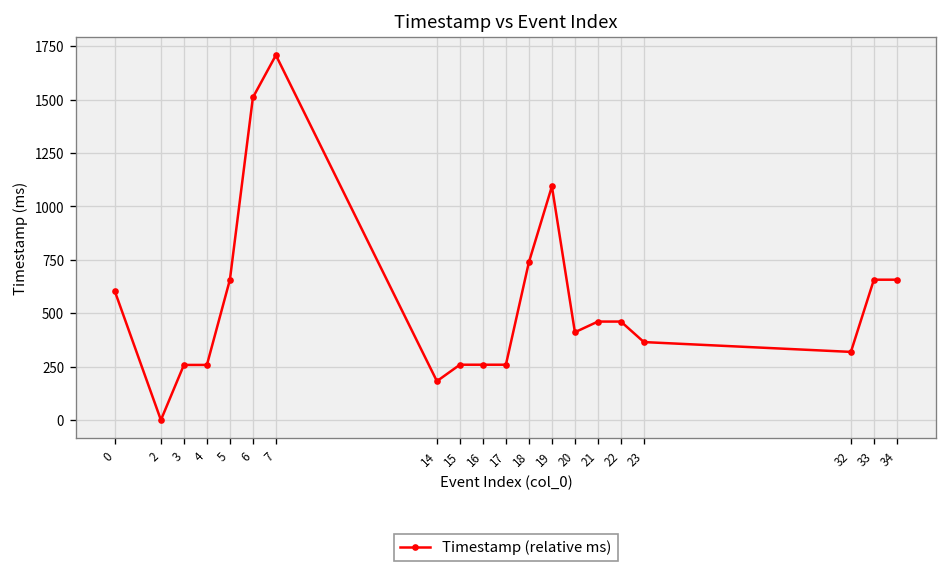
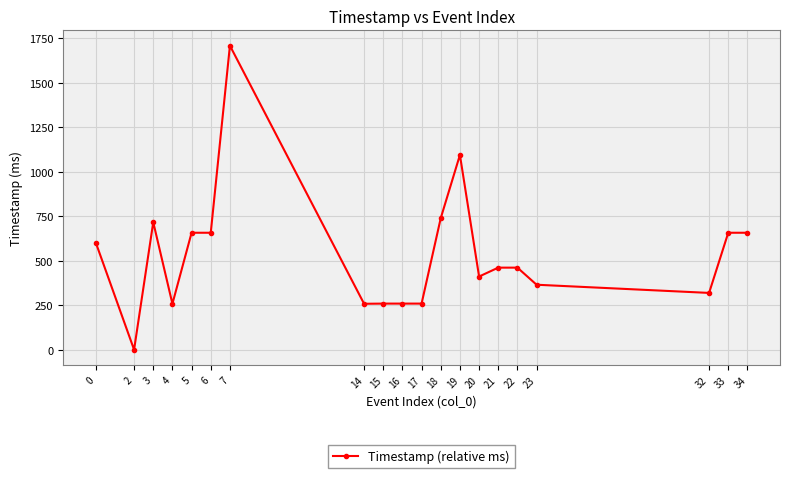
3: 260 -> 720
6: 1510 -> 660
14: 180 -> 260
